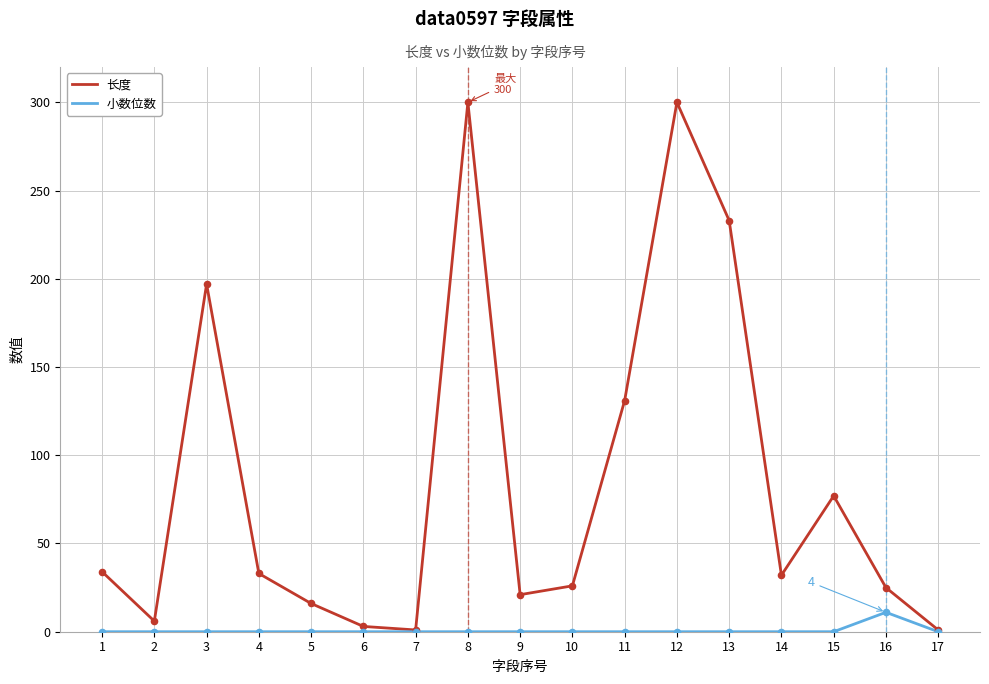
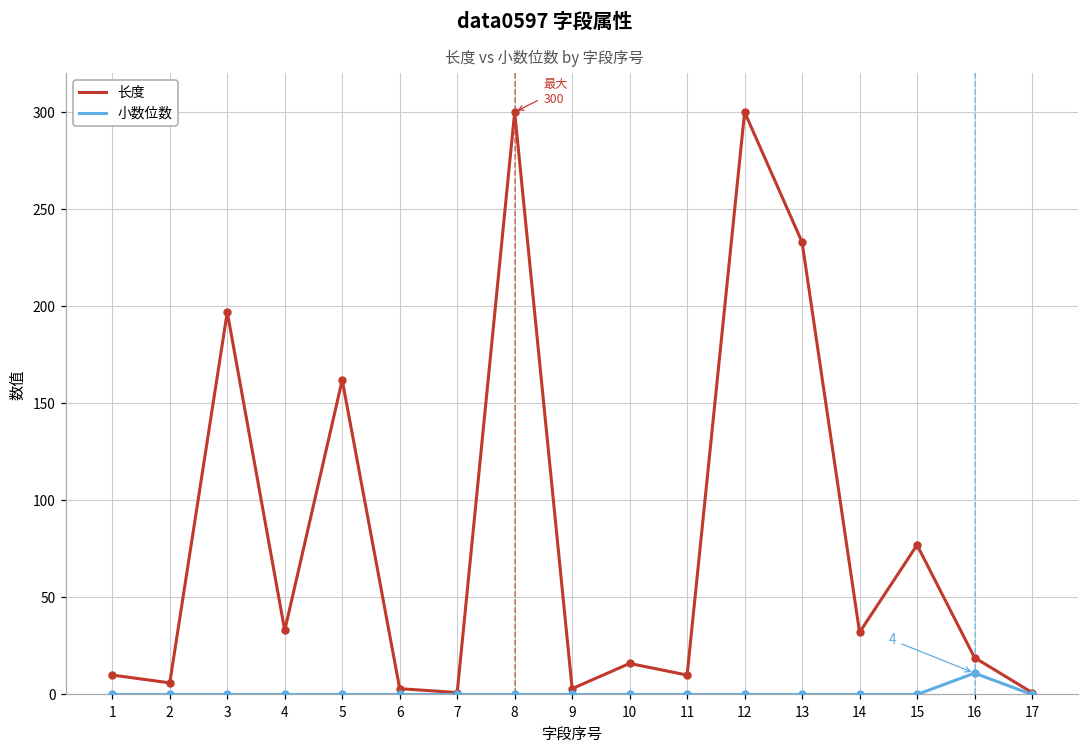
长度, 1: 34 -> 10
长度, 5: 16 -> 162
长度, 9: 21 -> 3
长度, 10: 26 -> 16
长度, 11: 131 -> 10
长度, 16: 25 -> 19
